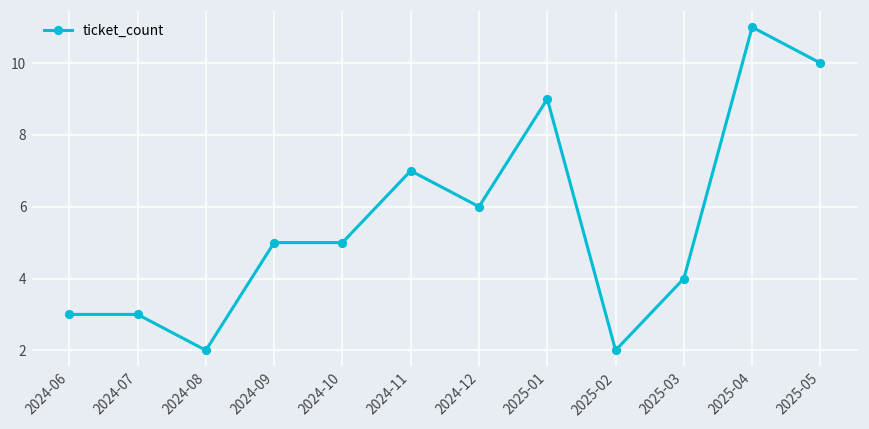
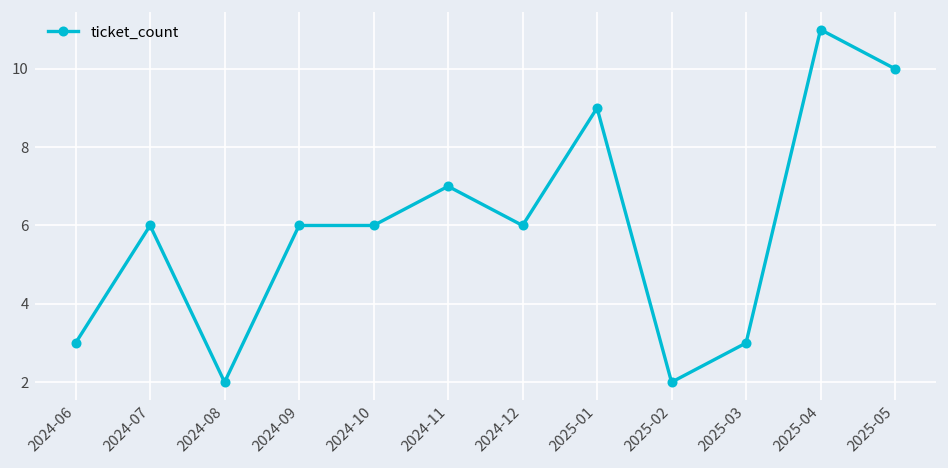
2024-07: 3 -> 6
2024-09: 5 -> 6
2024-10: 5 -> 6
2025-03: 4 -> 3
